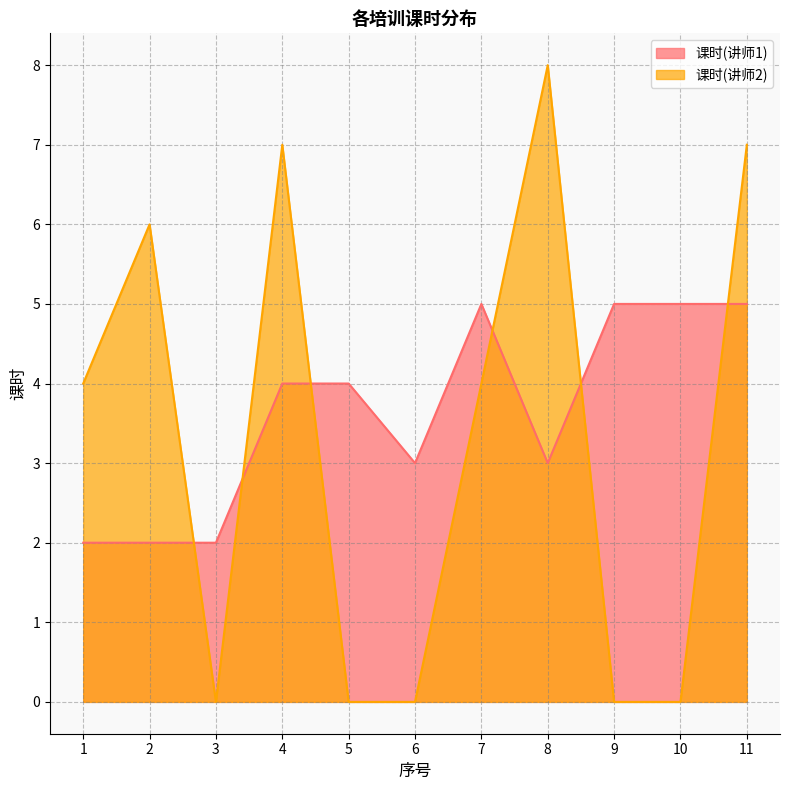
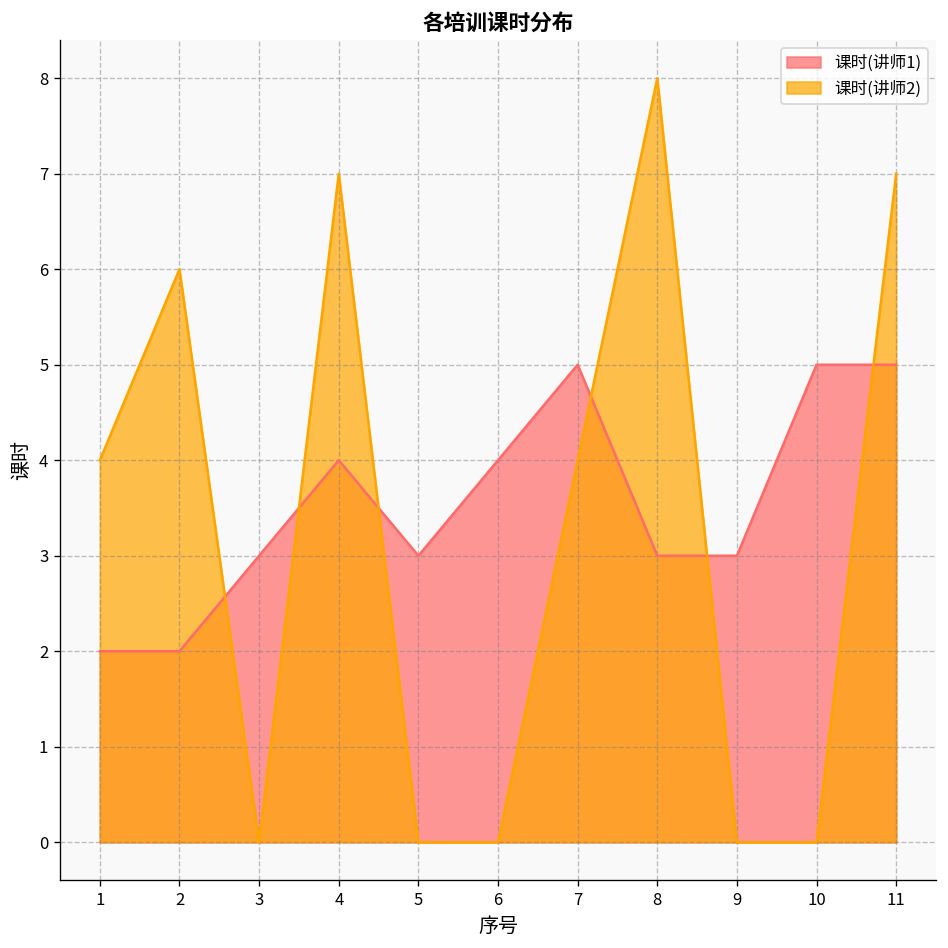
课时(讲师1), 3: 2 -> 3
课时(讲师1), 5: 4 -> 3
课时(讲师1), 6: 3 -> 4
课时(讲师1), 9: 5 -> 3
